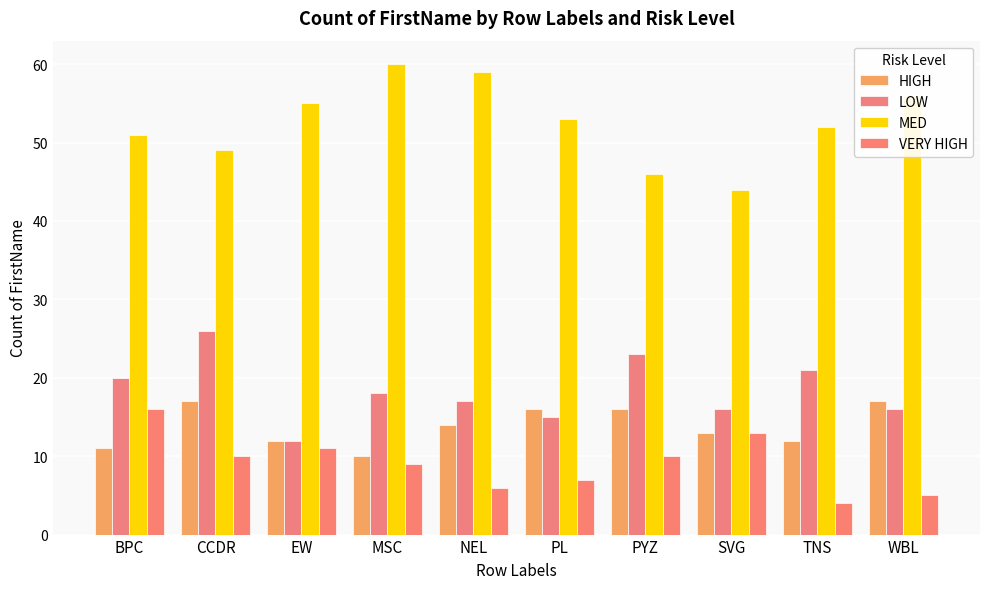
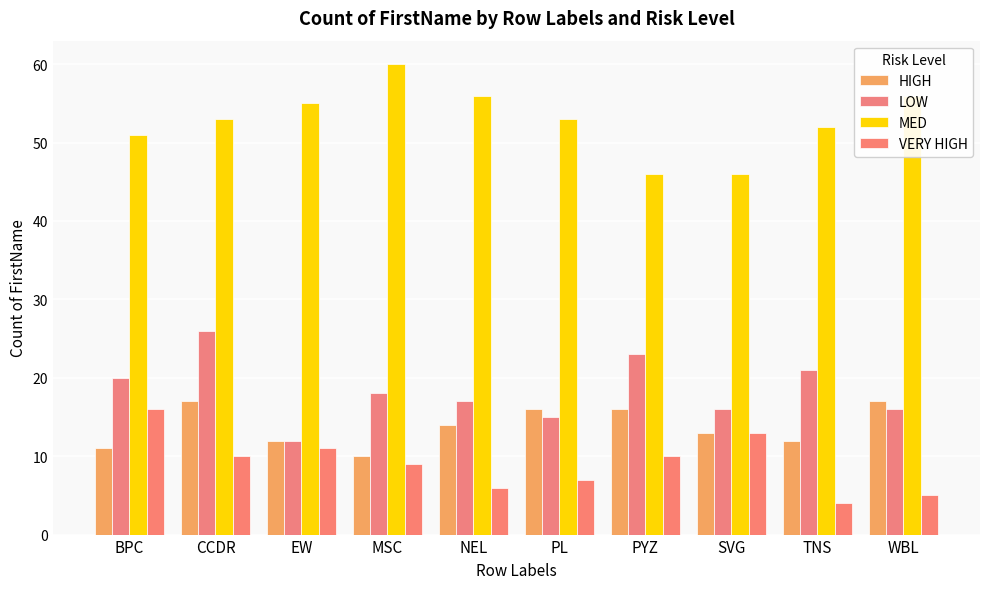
MED, CCDR: 49 -> 53
MED, NEL: 59 -> 56
MED, SVG: 44 -> 46
